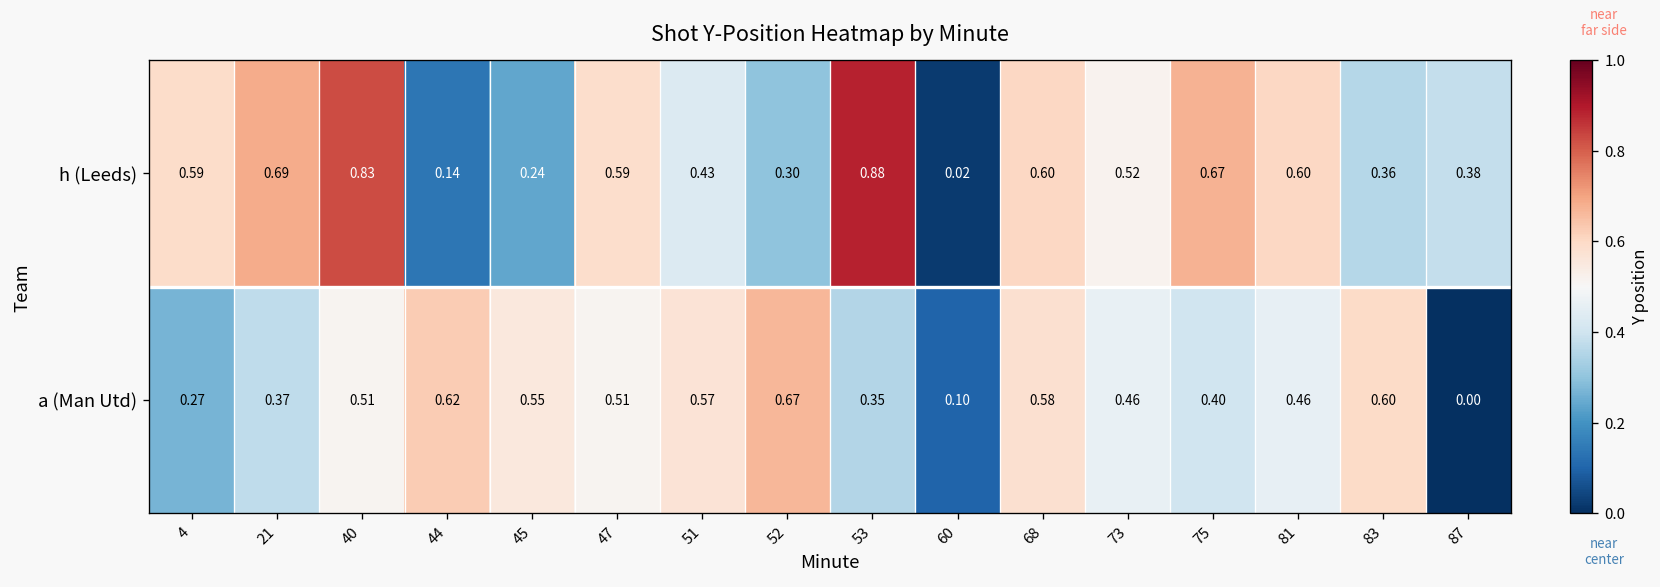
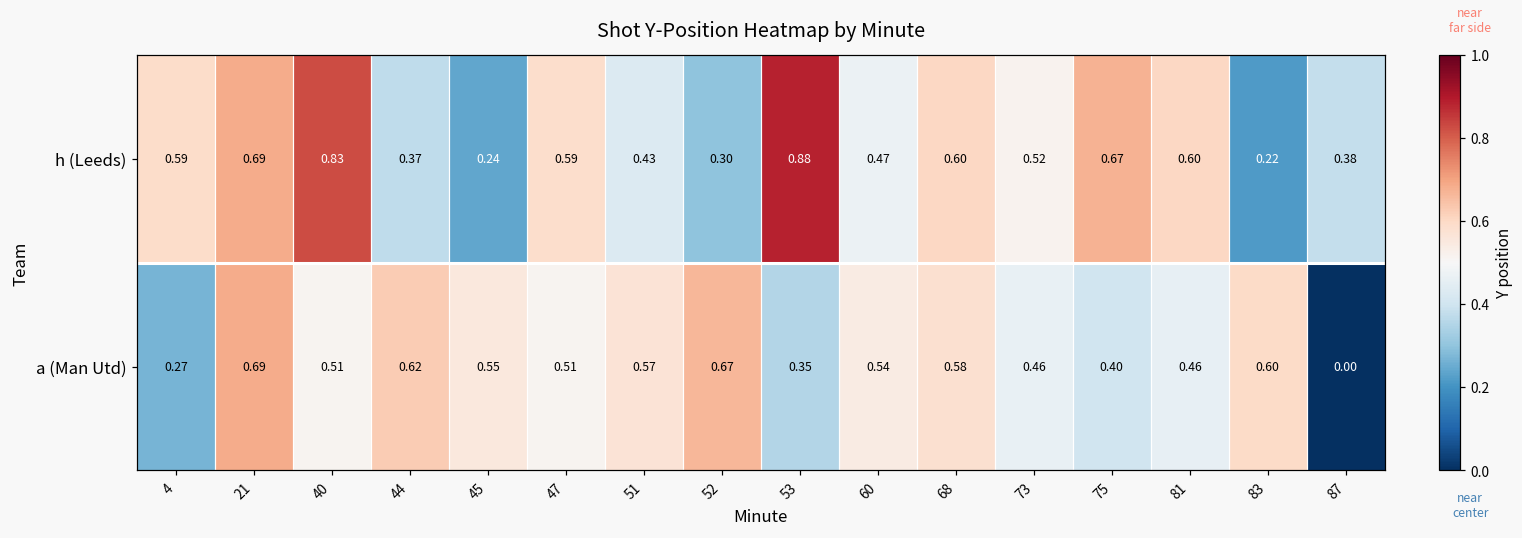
h (Leeds), 44: 0.14 -> 0.37
h (Leeds), 60: 0.02 -> 0.47
h (Leeds), 83: 0.36 -> 0.22
a (Man Utd), 21: 0.37 -> 0.69
a (Man Utd), 60: 0.10 -> 0.54
